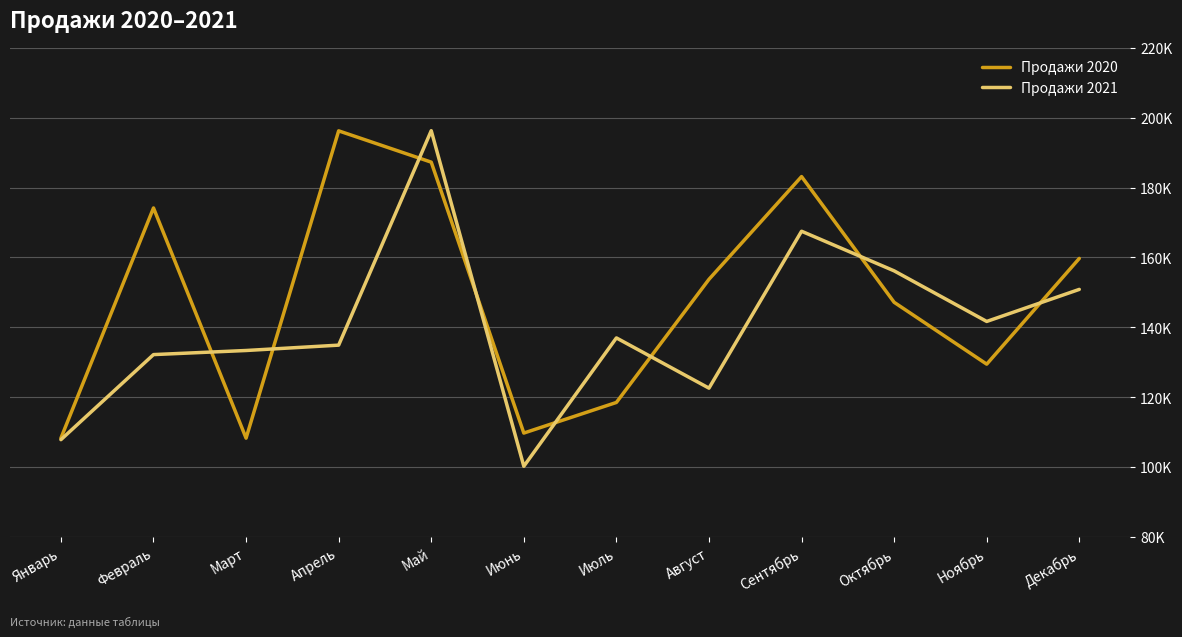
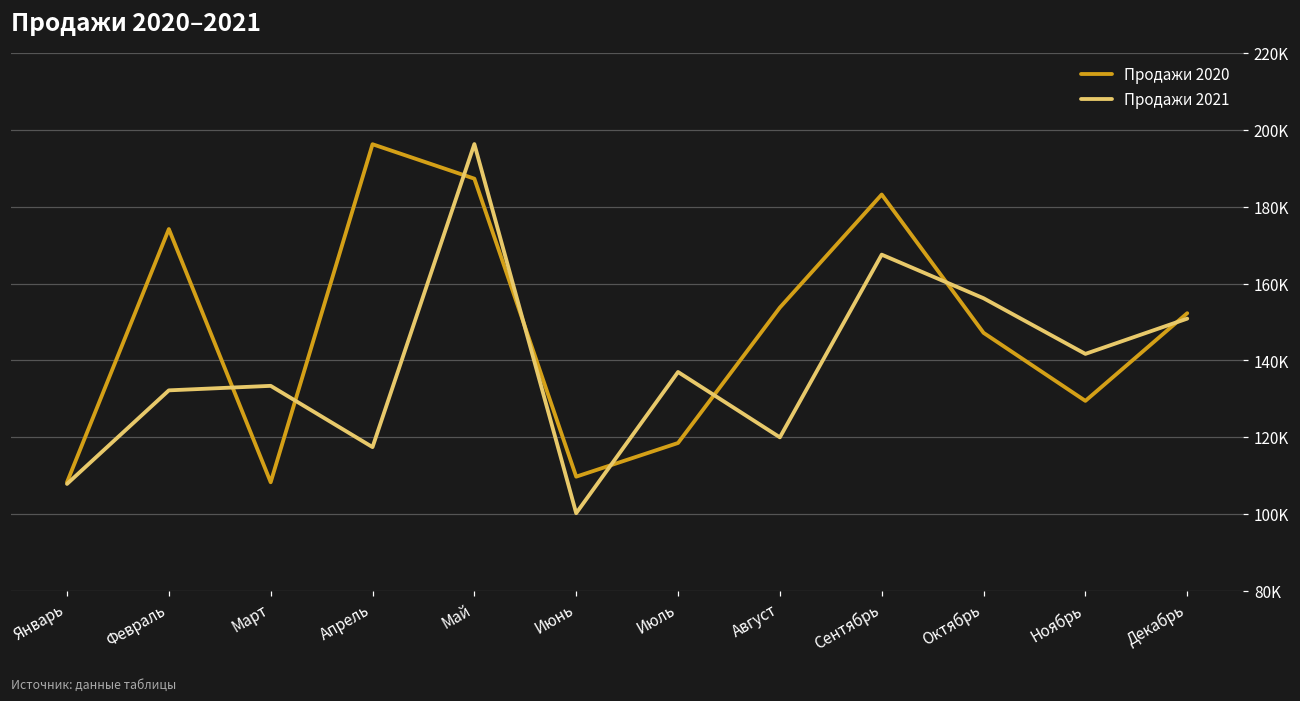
Продажи 2021, Апрель: 135000 -> 117000
Продажи 2021, Август: 123000 -> 120000
Продажи 2020, Декабрь: 160000 -> 152000
